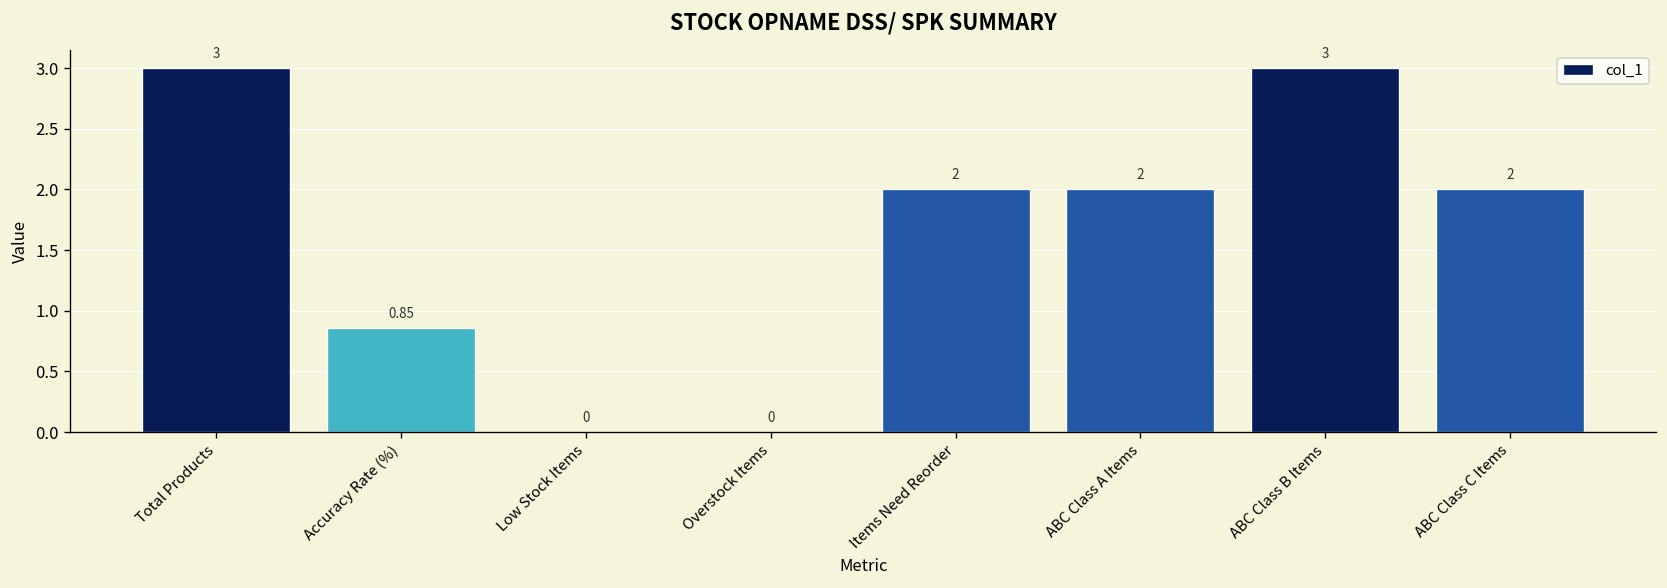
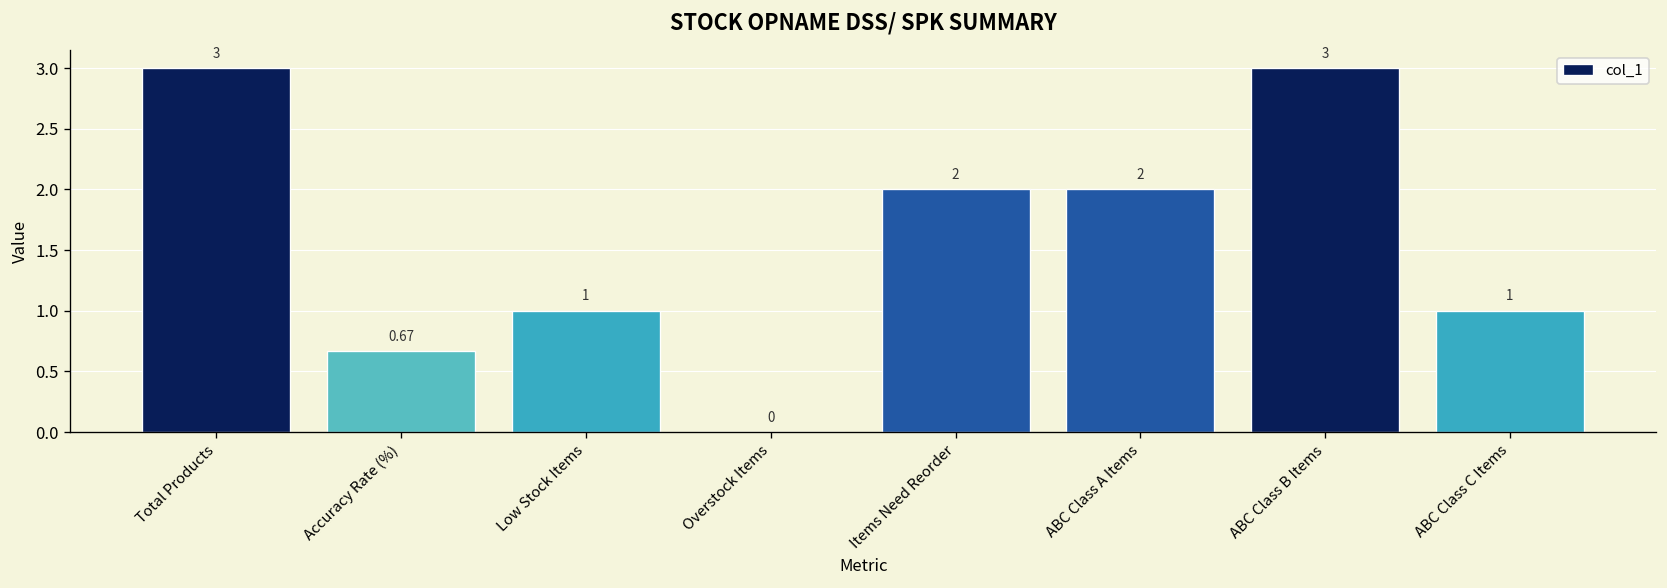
Accuracy Rate (%): 0.85 -> 0.67
Low Stock Items: 0 -> 1
ABC Class C Items: 2 -> 1
